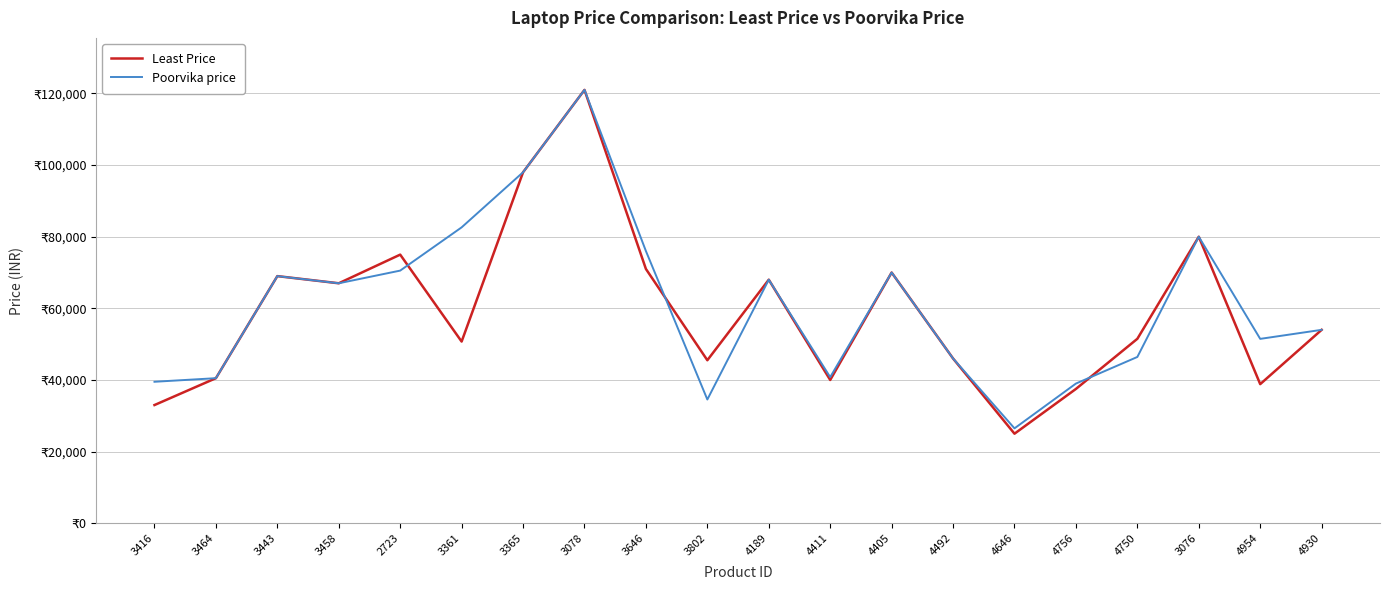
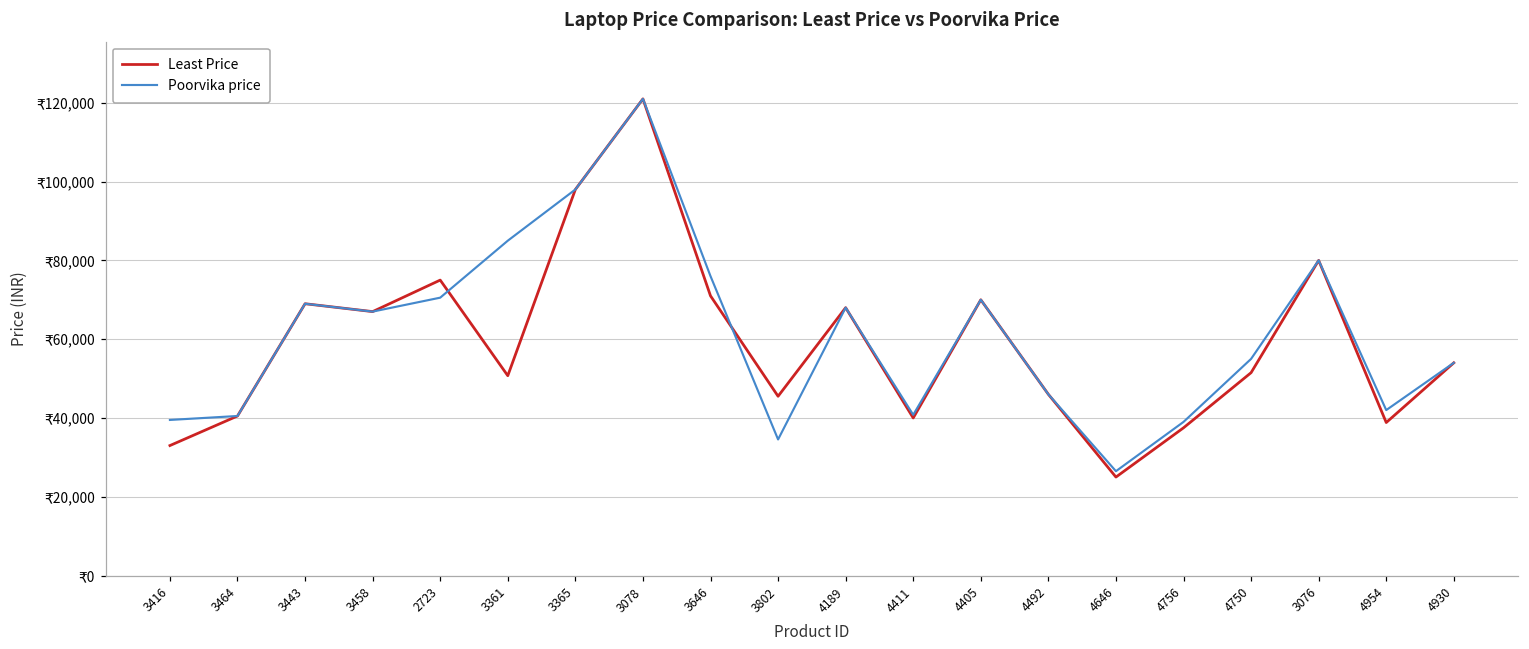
Poorvika price, 3361: ₹83,000 -> ₹85,000
Poorvika price, 4750: ₹46,000 -> ₹55,000
Poorvika price, 4954: ₹51,000 -> ₹42,000
